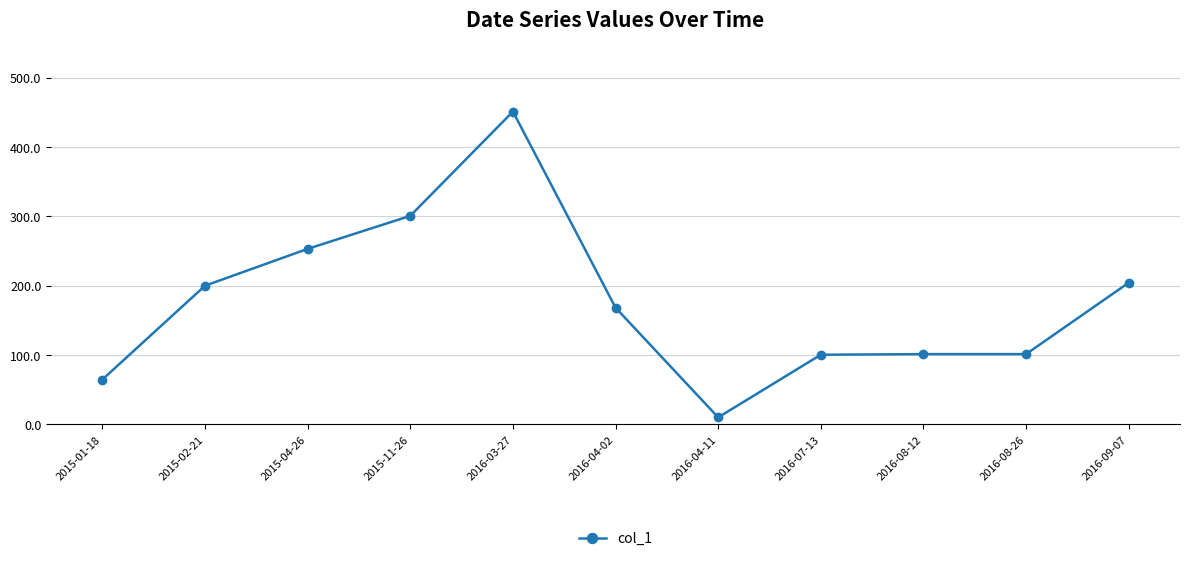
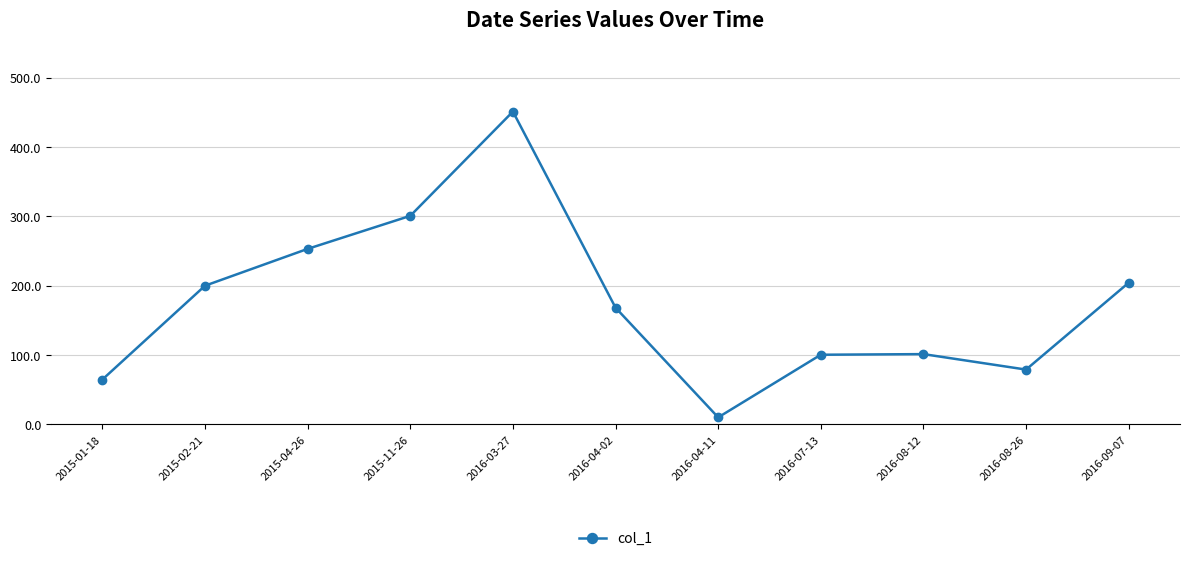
2016-08-26: 100 -> 80
